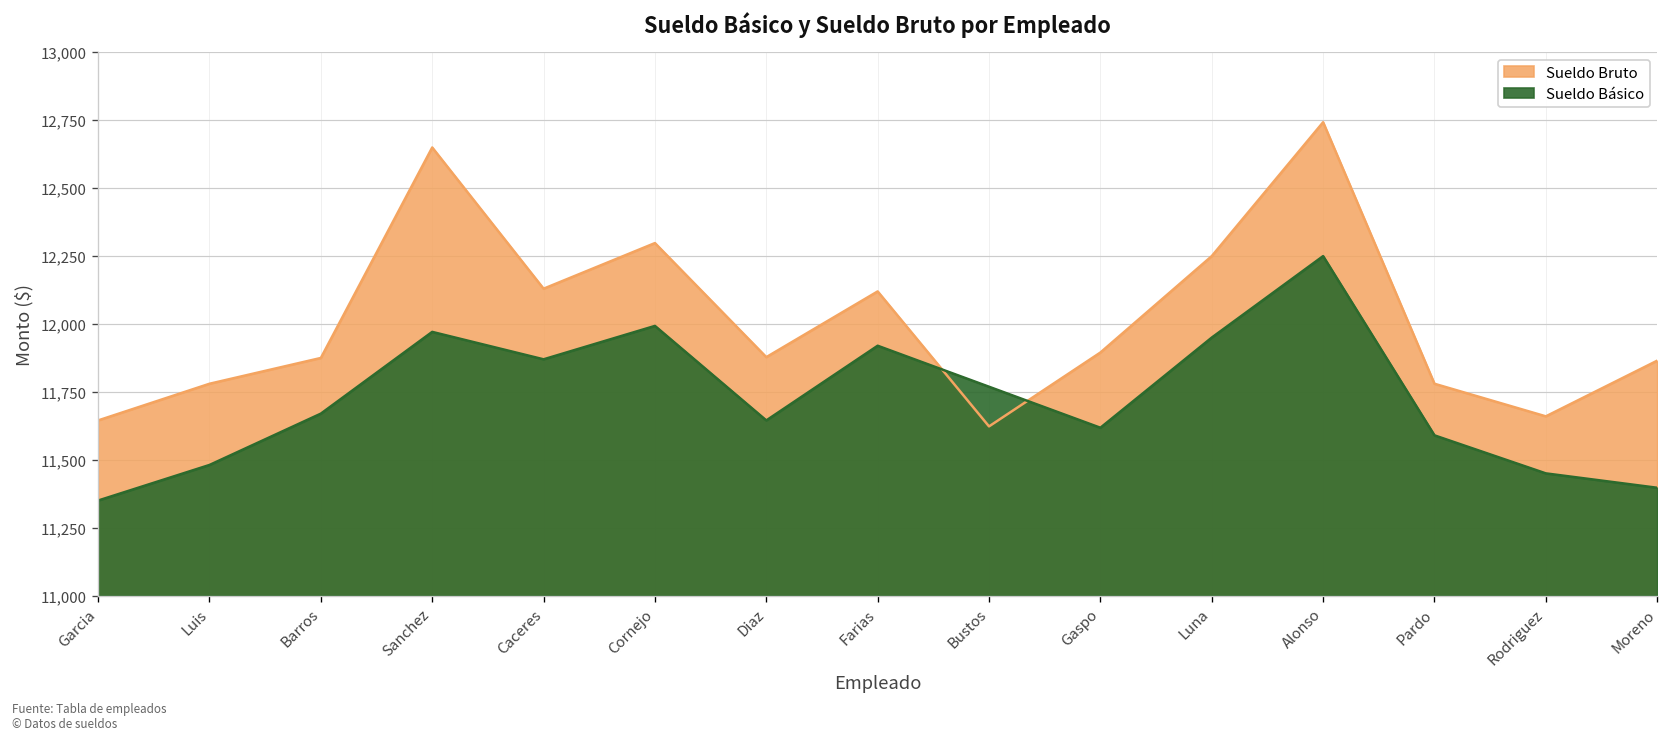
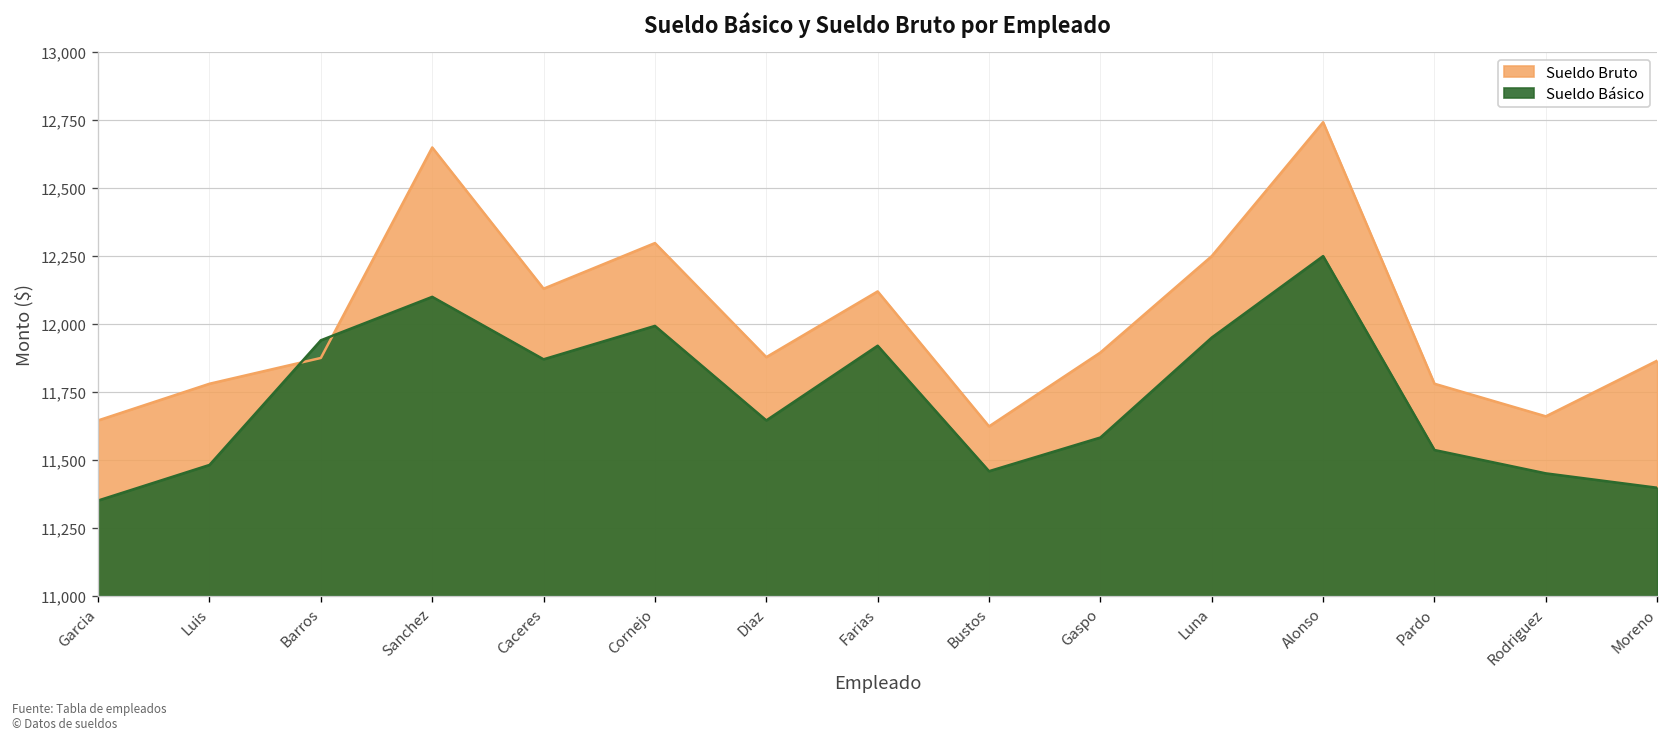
Sueldo Básico, Barros: 11,670 -> 11,940
Sueldo Básico, Sanchez: 11,970 -> 12,100
Sueldo Básico, Bustos: 11,770 -> 11,460
Sueldo Básico, Gaspo: 11,620 -> 11,580
Sueldo Básico, Pardo: 11,590 -> 11,540
